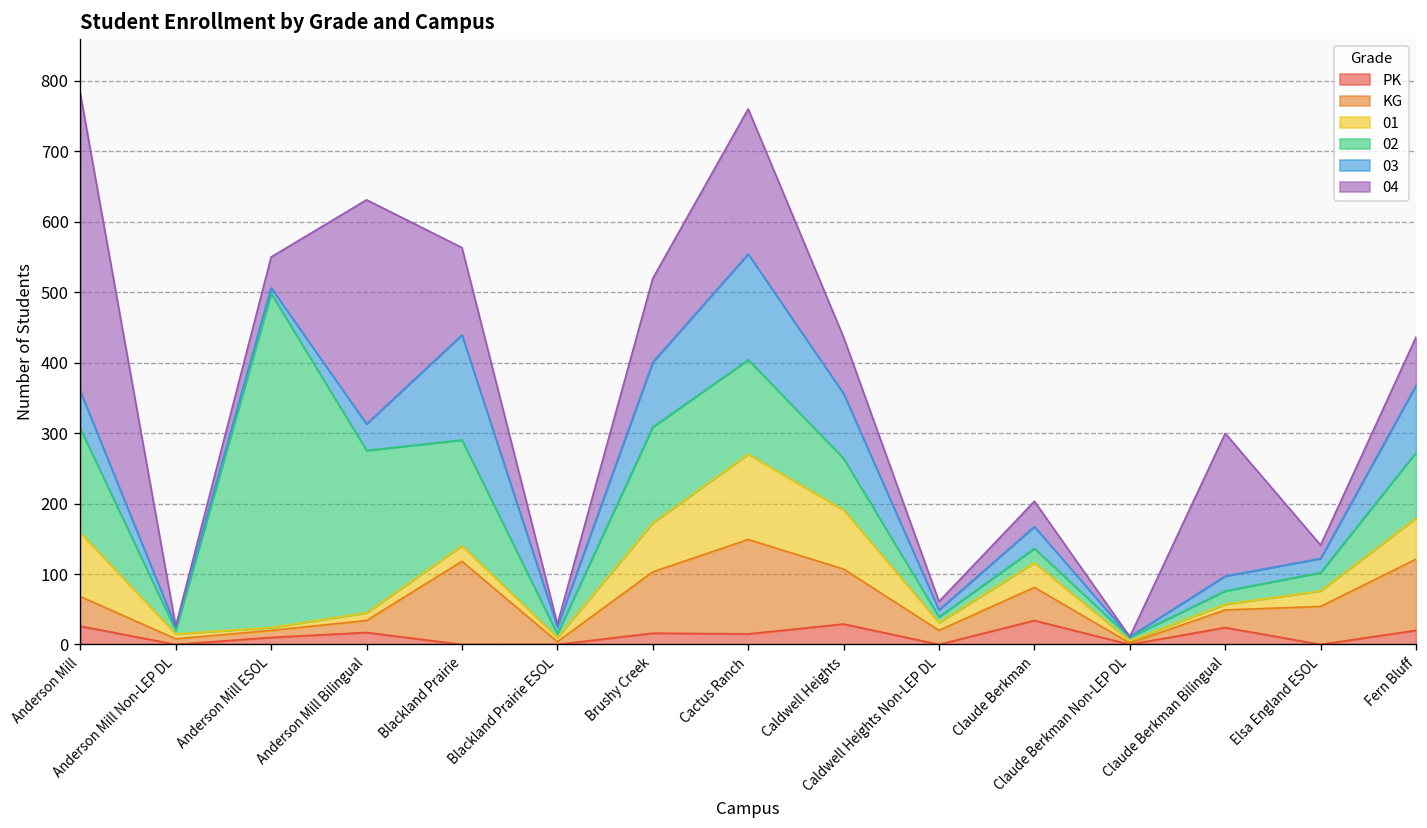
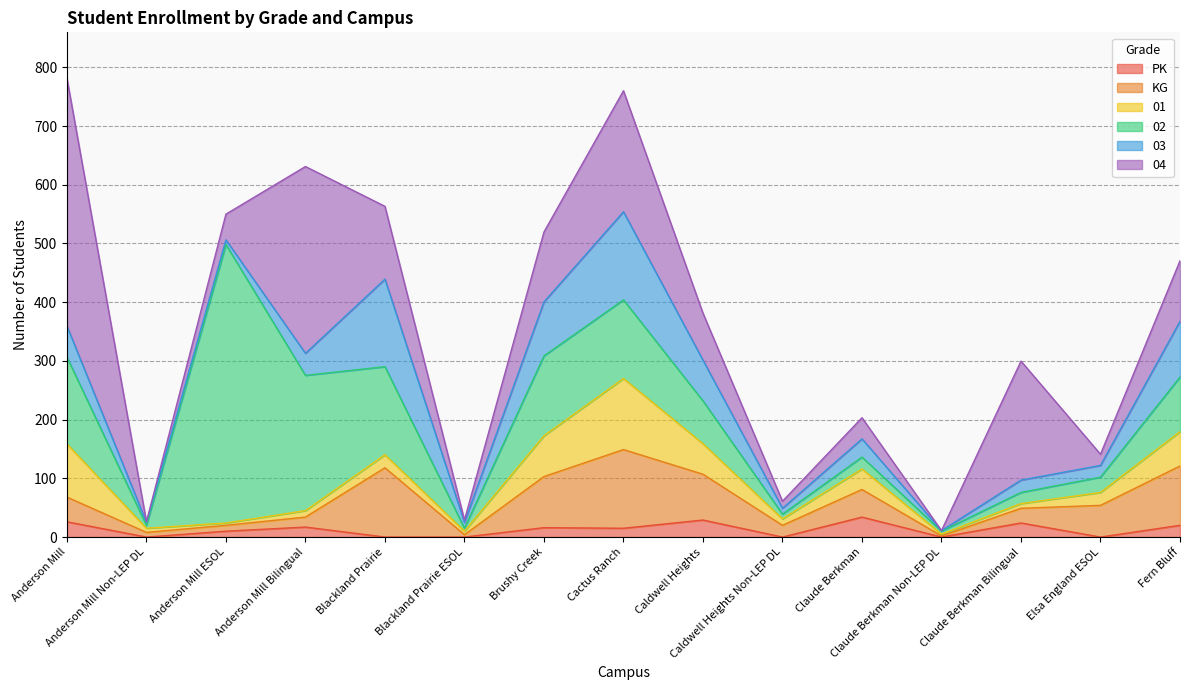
01, Caldwell Heights: 80 -> 50
03, Caldwell Heights: 90 -> 70
04, Fern Bluff: 70 -> 100
